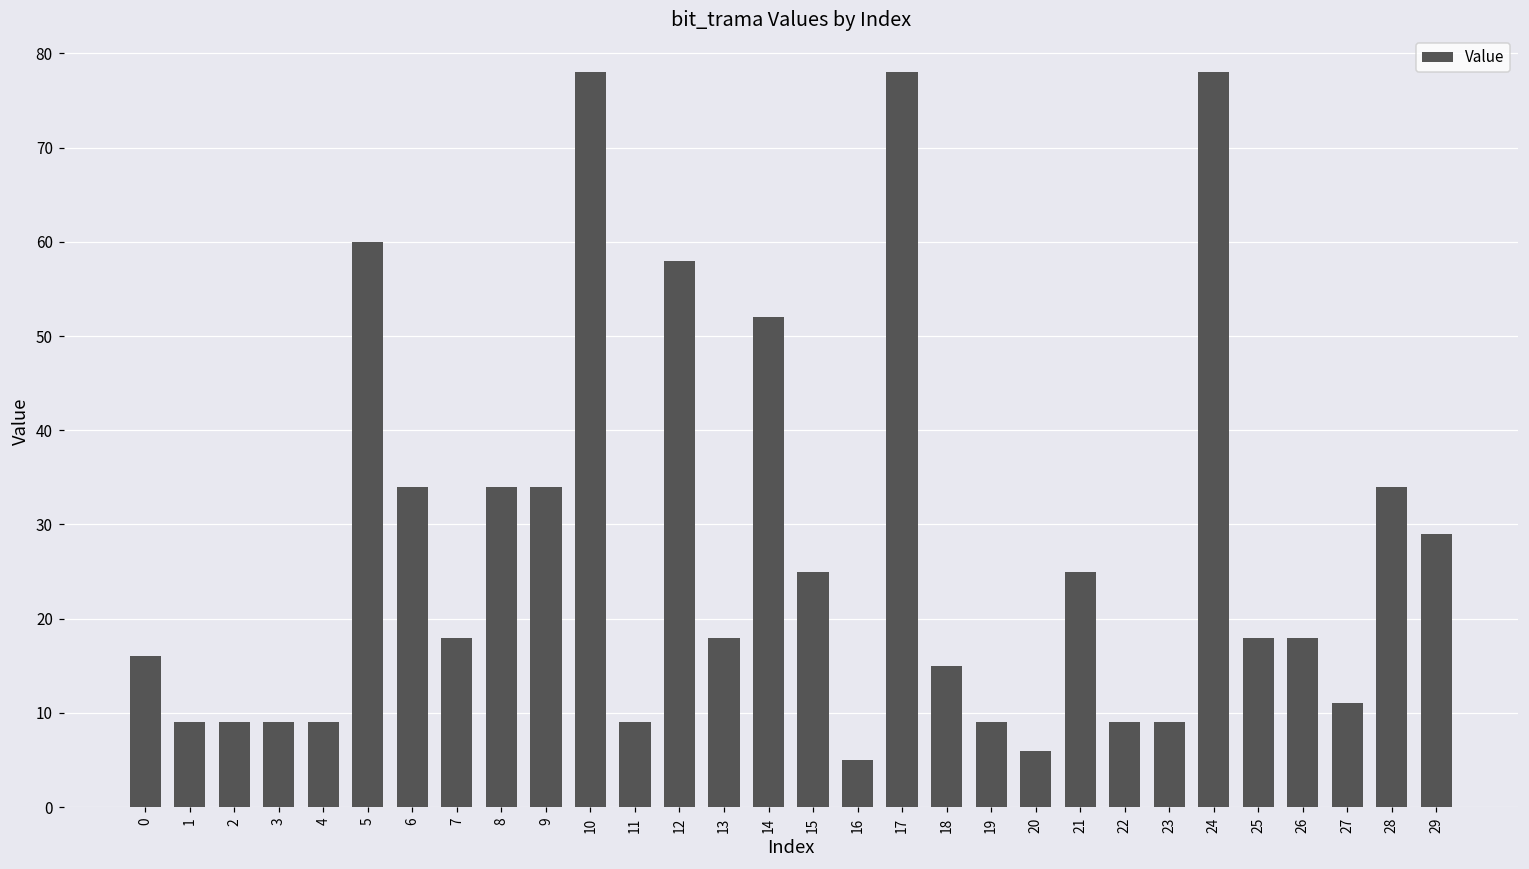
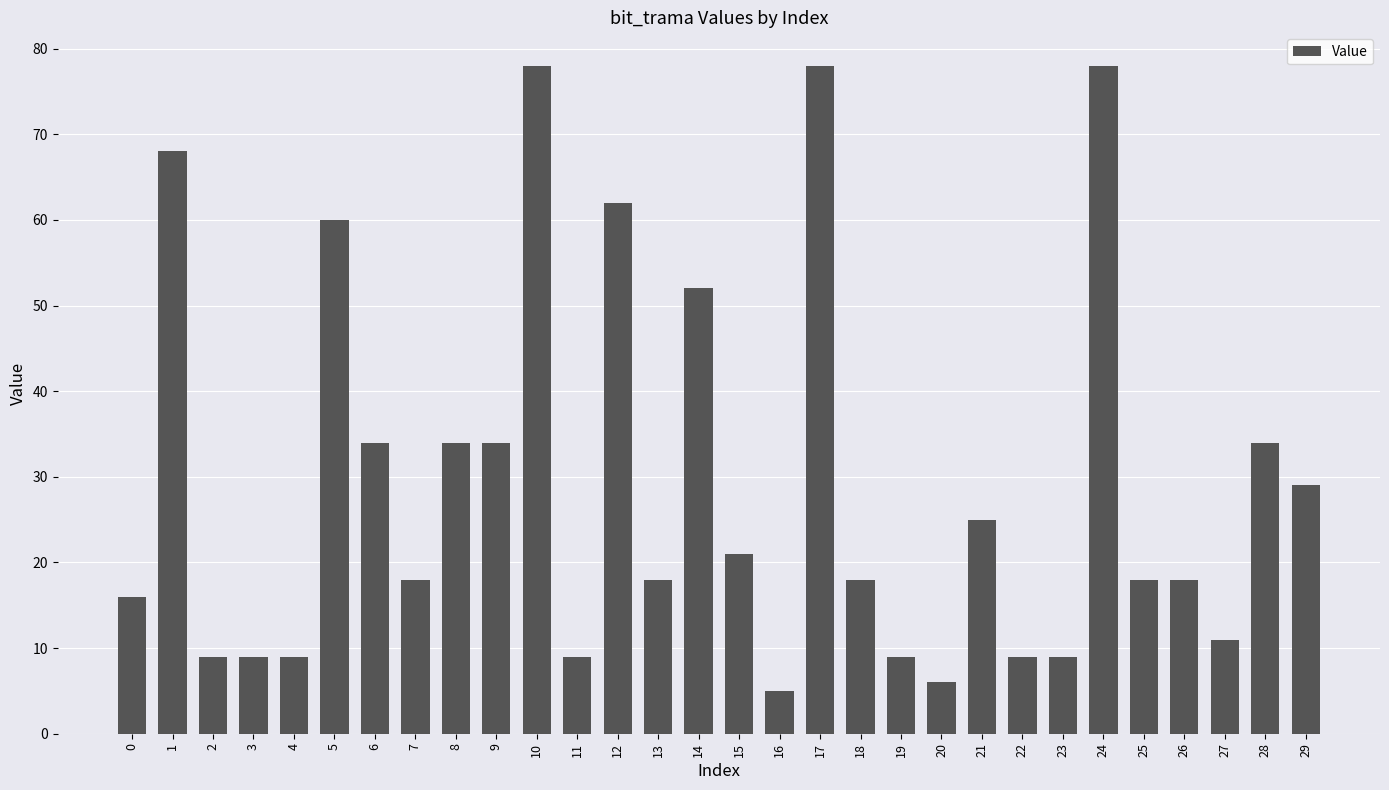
1: 9 -> 68
12: 58 -> 62
15: 25 -> 21
18: 15 -> 18
